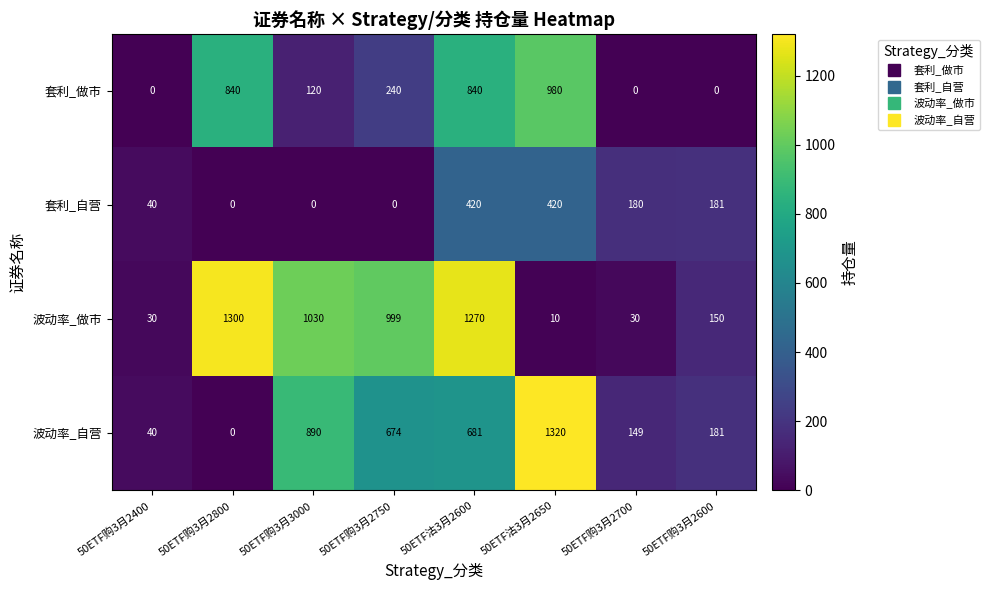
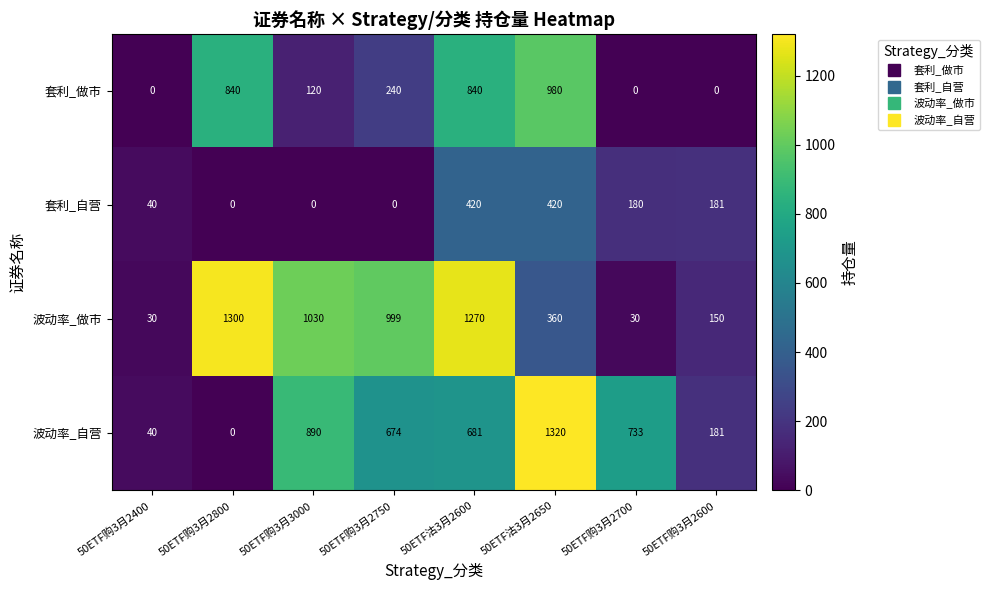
波动率_做市, 50ETF沽3月2650: 10 -> 360
波动率_自营, 50ETF购3月2700: 149 -> 733
